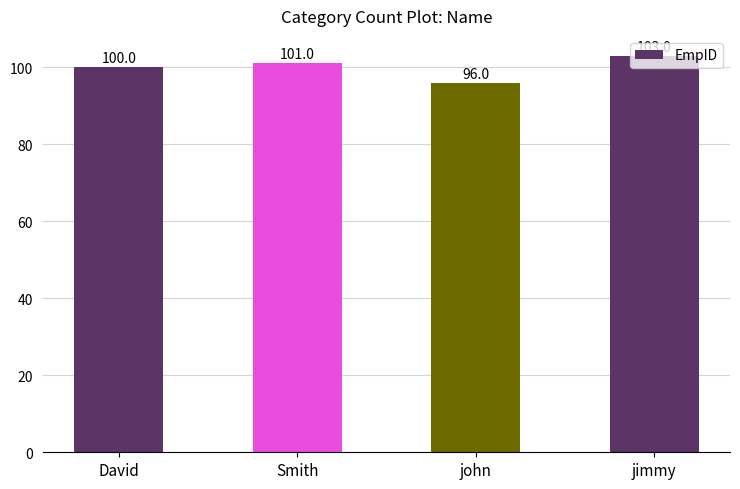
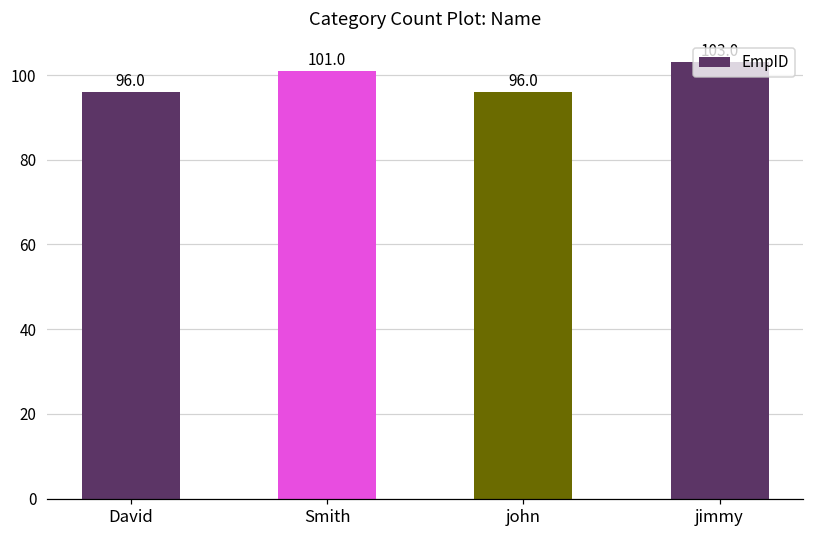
David: 100.0 -> 96.0
